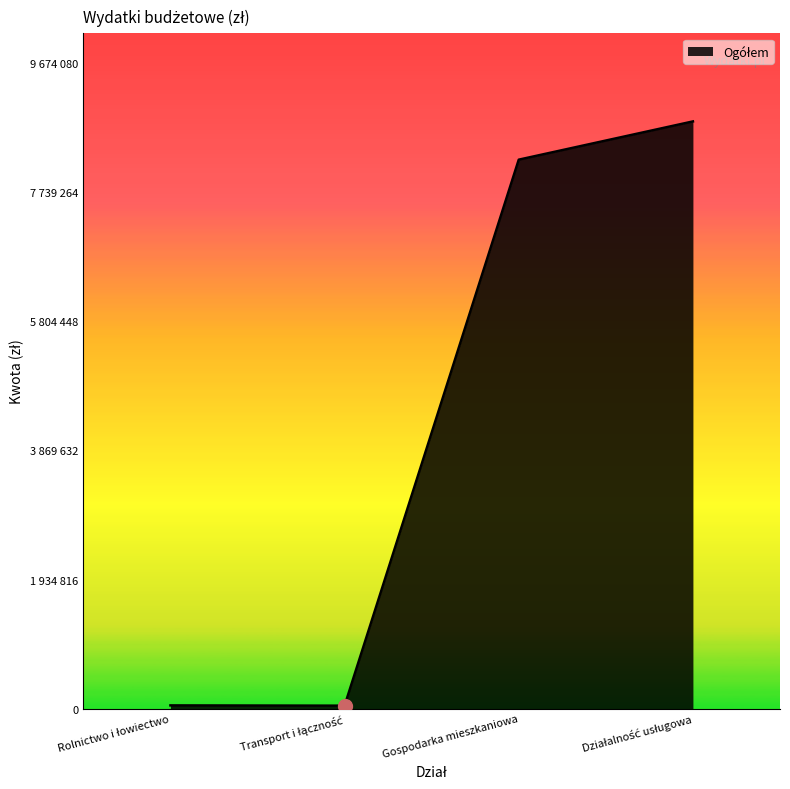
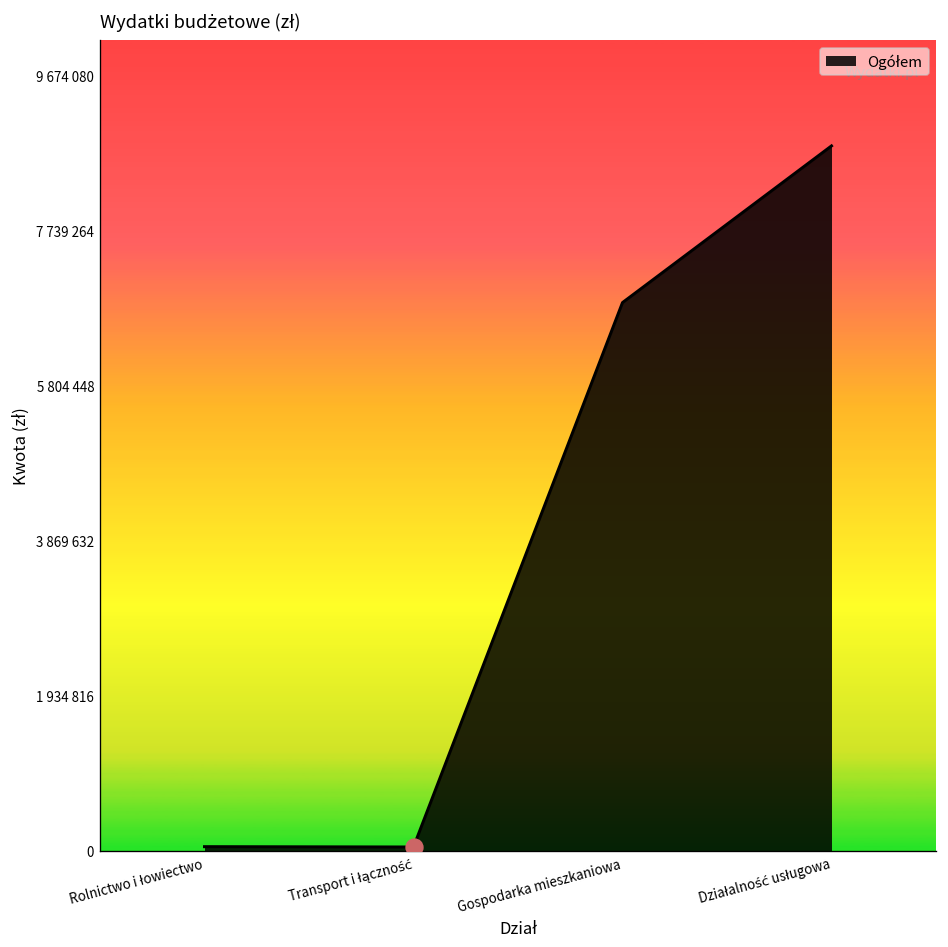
Ogółem, Gospodarka mieszkaniowa: 8200000 -> 6800000
